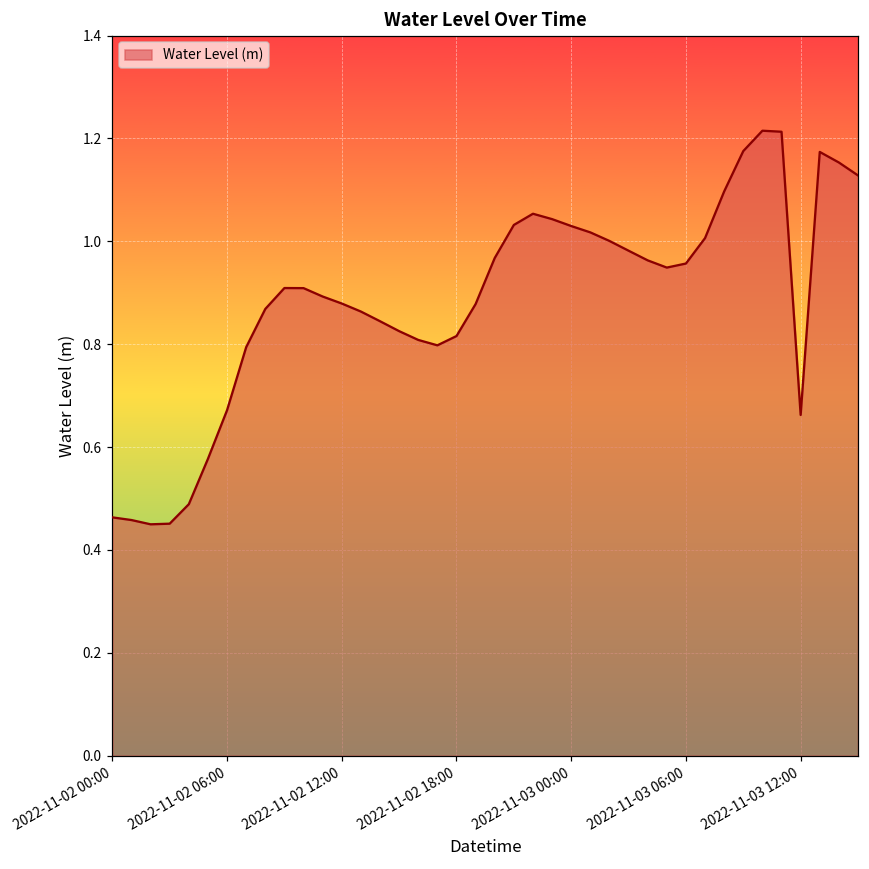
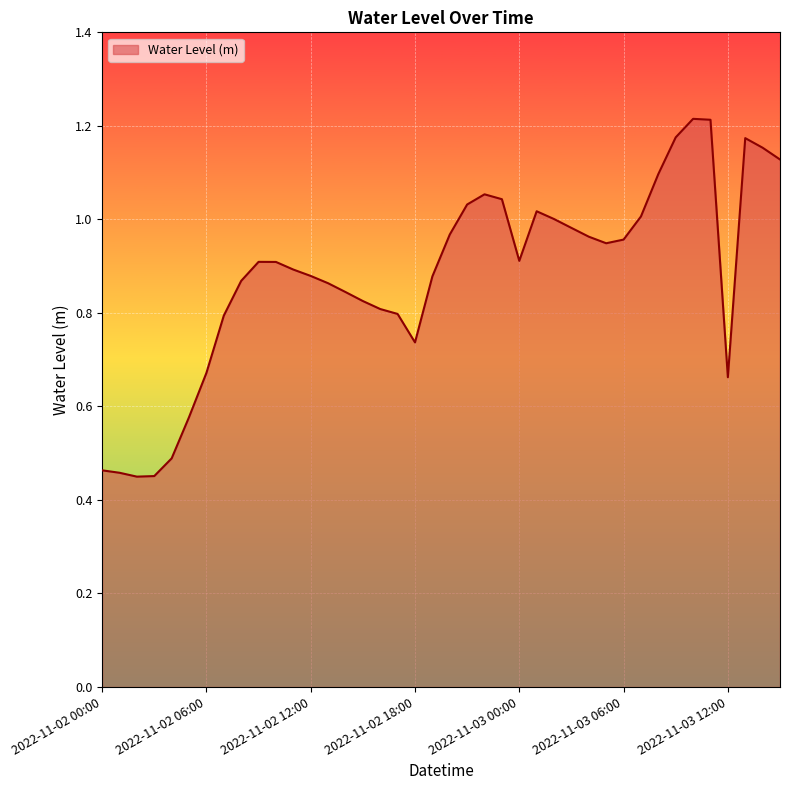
2022-11-02 18:00: 0.82 -> 0.74
2022-11-03 00:00: 1.03 -> 0.91
